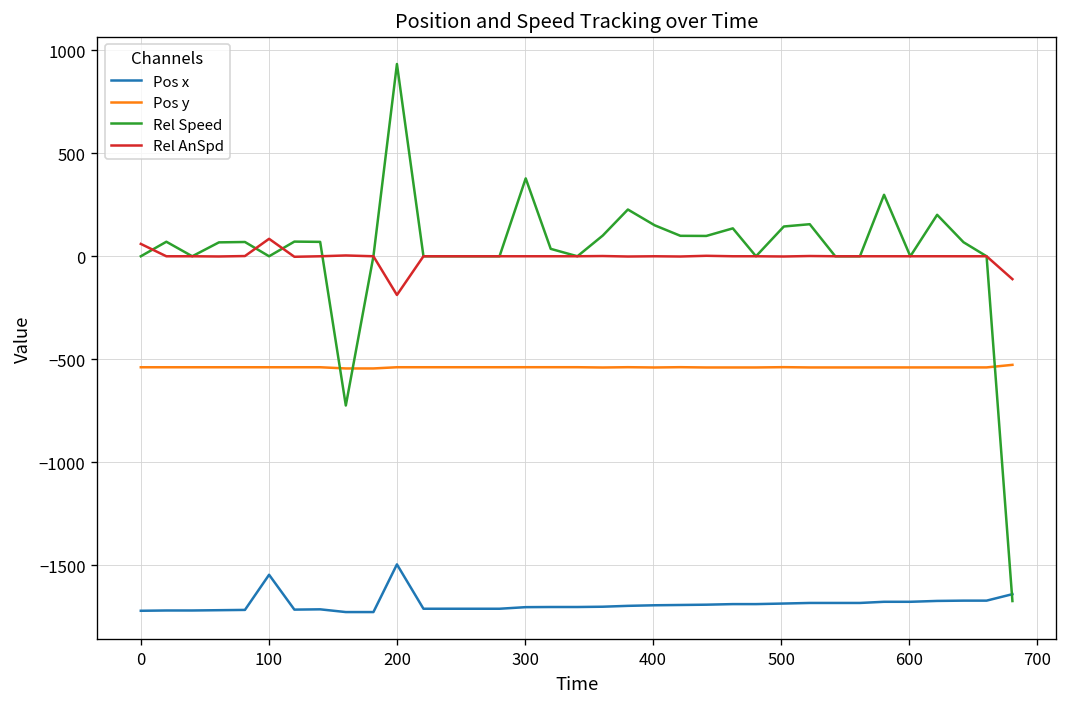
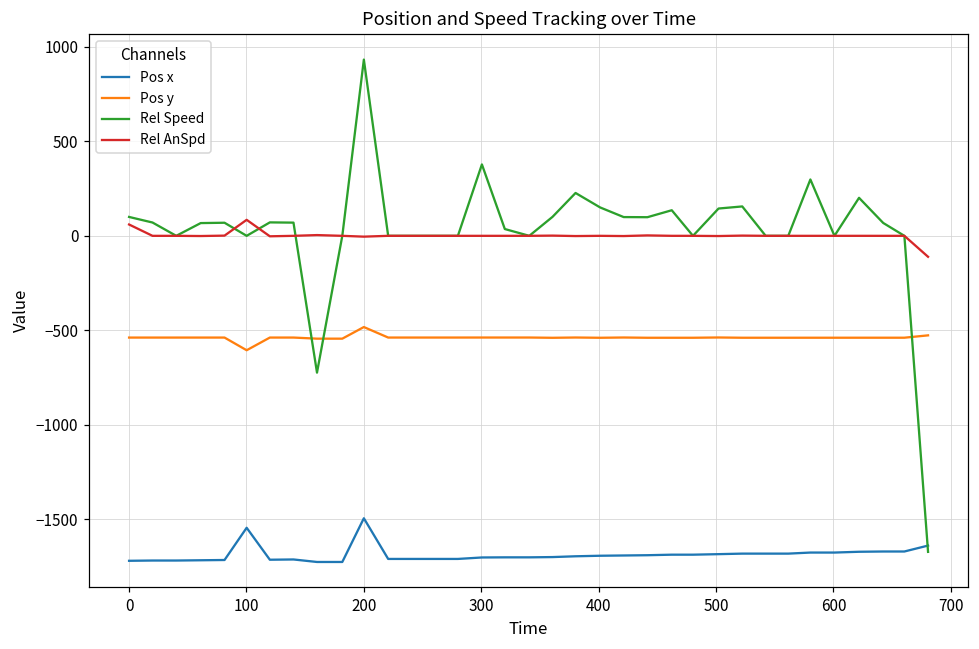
Rel Speed, 0: 0 -> 100
Pos y, 100: -540 -> -610
Pos y, 200: -540 -> -480
Rel AnSpd, 200: -190 -> 0
